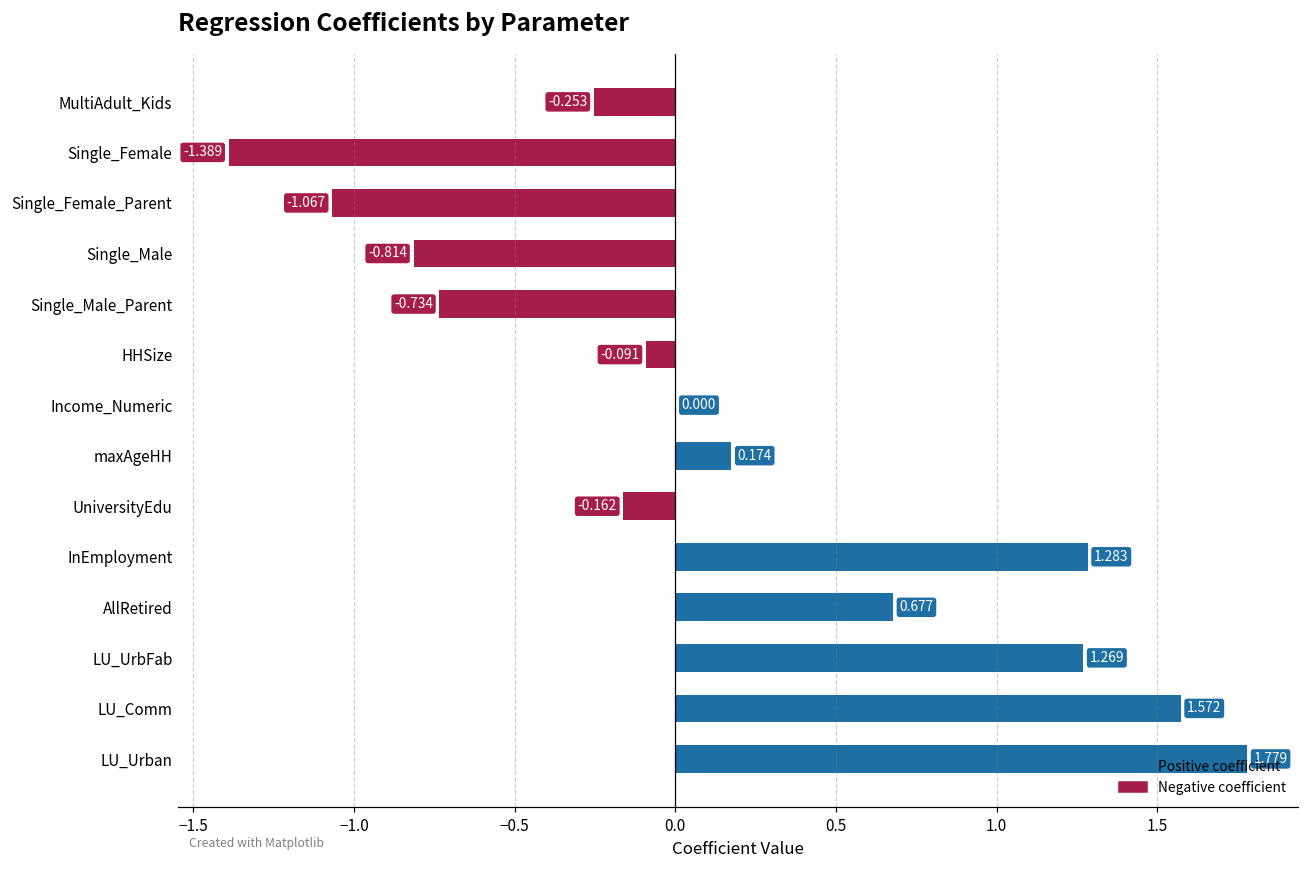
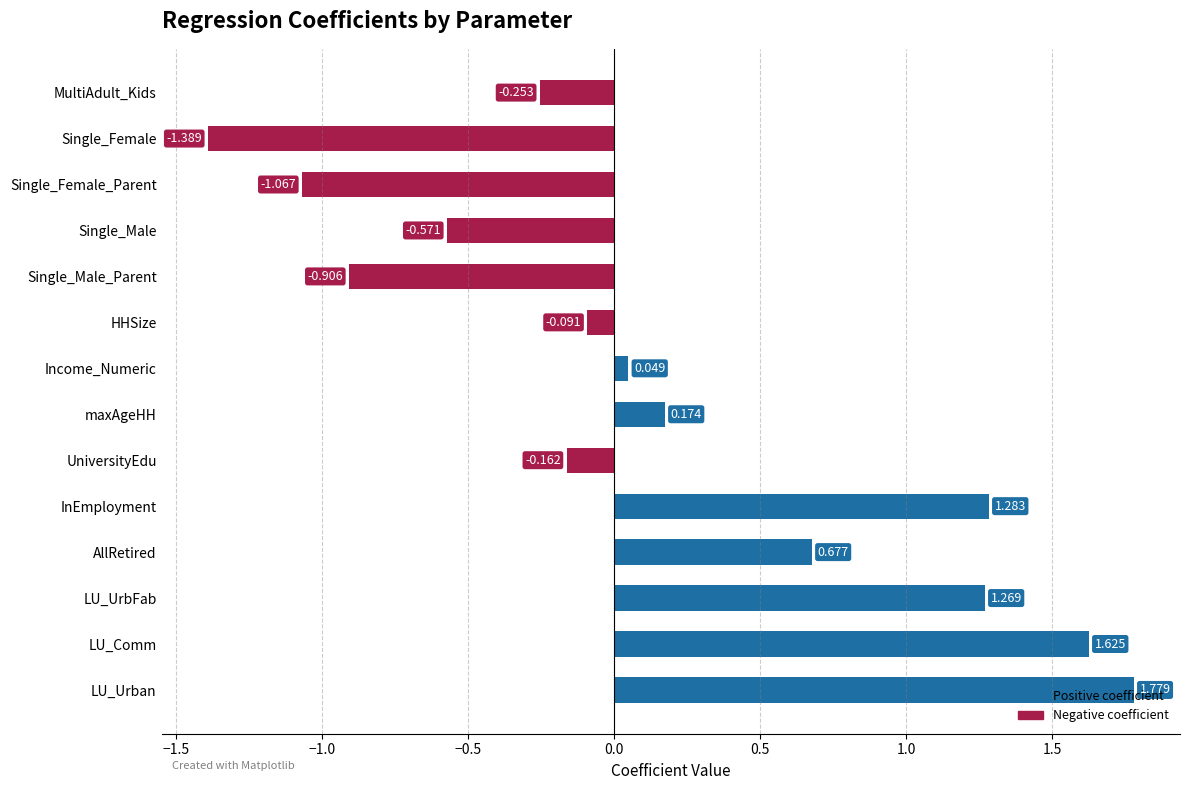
Single_Male: -0.814 -> -0.571
Single_Male_Parent: -0.734 -> -0.906
Income_Numeric: 0.000 -> 0.049
LU_Comm: 1.572 -> 1.625
